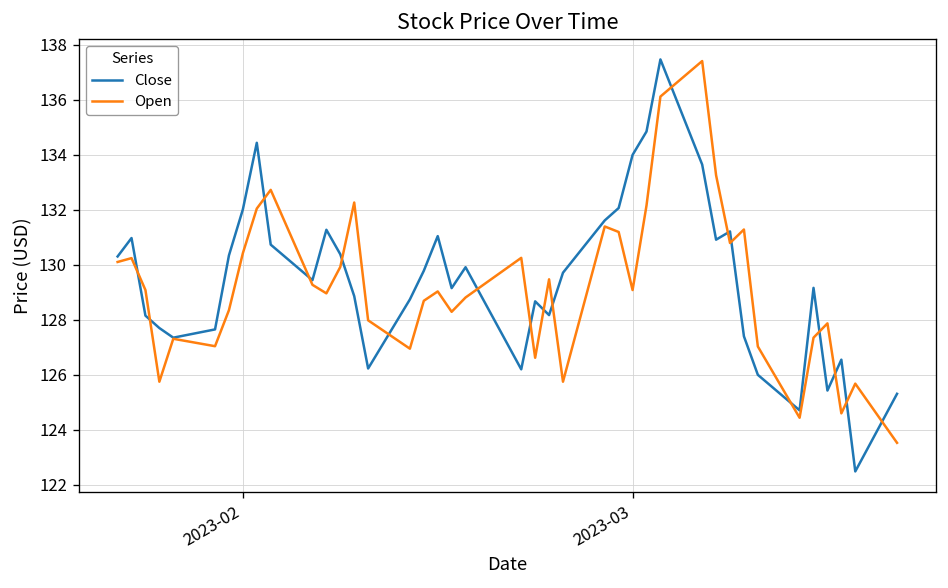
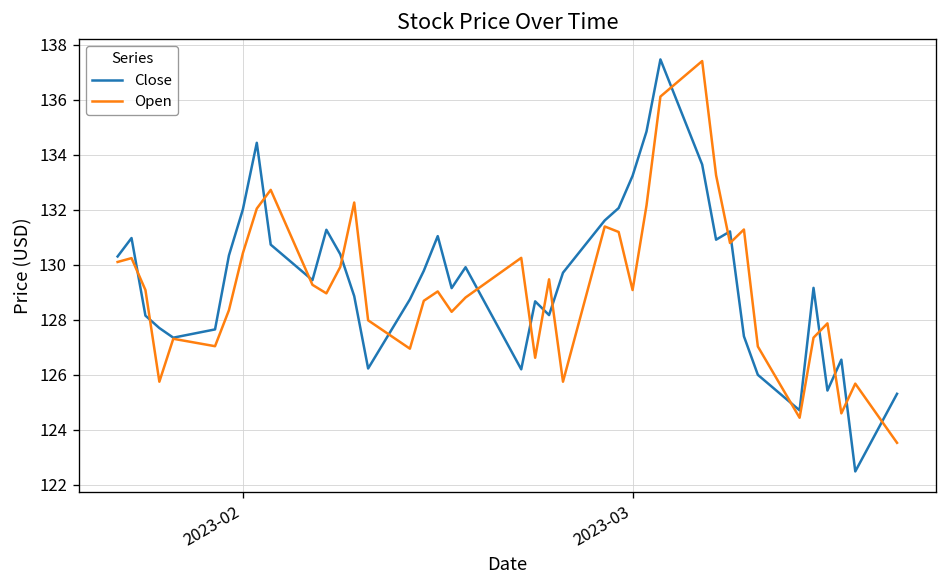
Close, 2023-03: 134.0 -> 133.2
